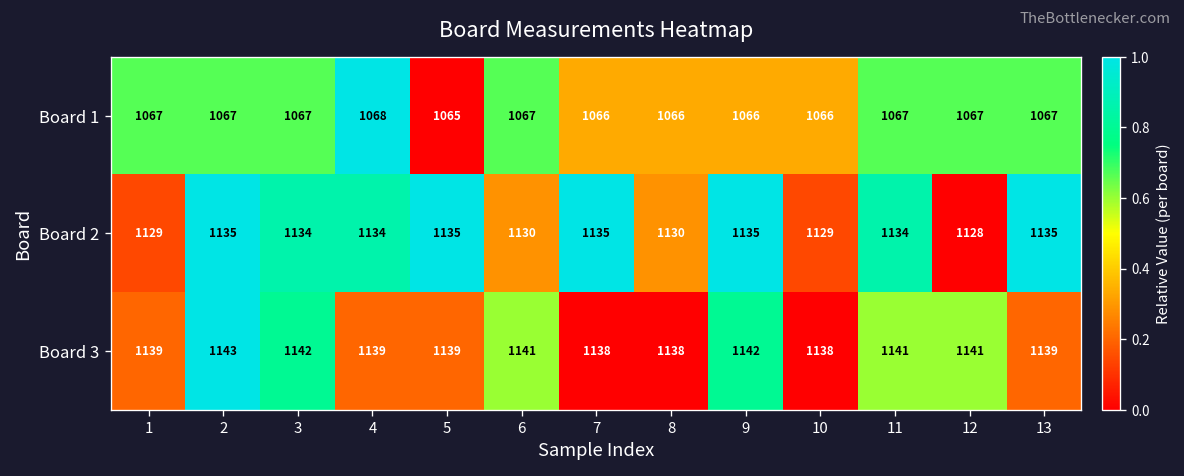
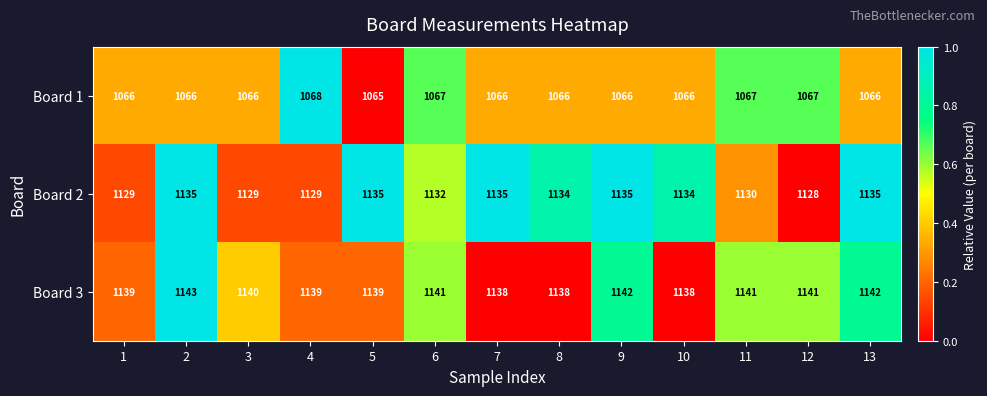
Board 1, 1: 1067 -> 1066
Board 1, 2: 1067 -> 1066
Board 1, 3: 1067 -> 1066
Board 1, 13: 1067 -> 1066
Board 2, 3: 1134 -> 1129
Board 2, 4: 1134 -> 1129
Board 2, 6: 1130 -> 1132
Board 2, 8: 1130 -> 1134
Board 2, 10: 1129 -> 1134
Board 2, 11: 1134 -> 1130
Board 3, 3: 1142 -> 1140
Board 3, 13: 1139 -> 1142
